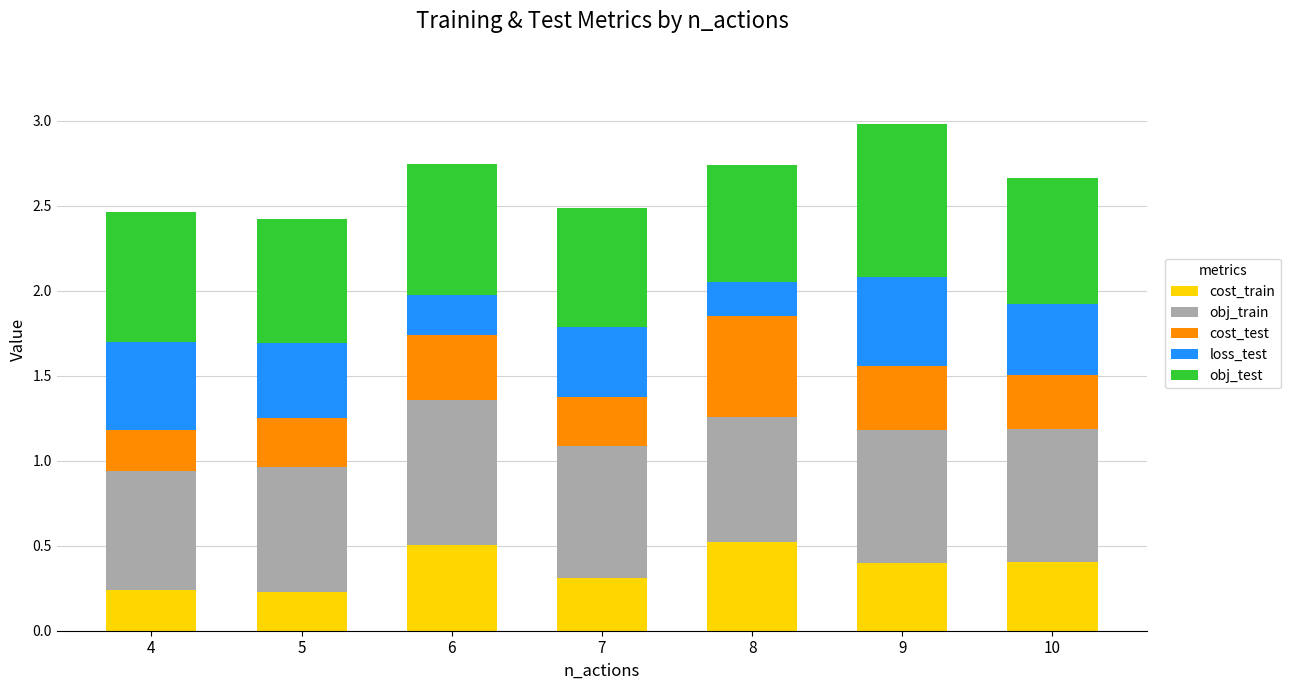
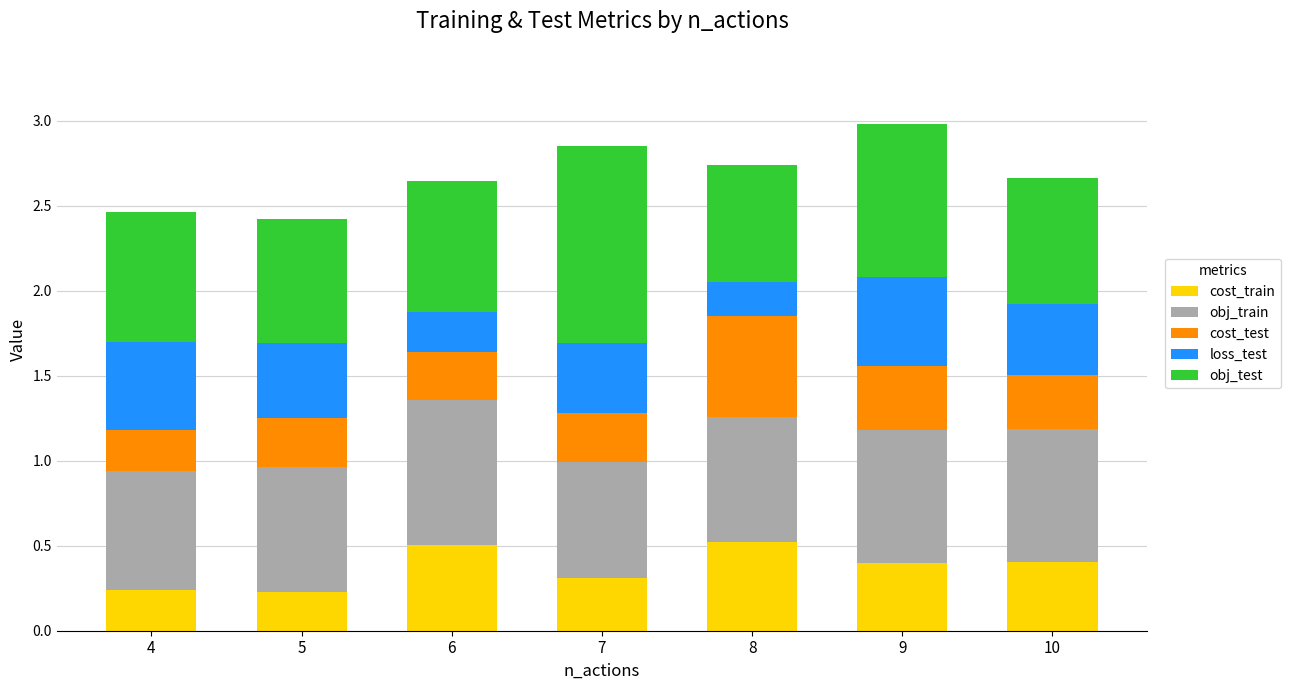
cost_test, 6: 0.38 -> 0.28
obj_train, 7: 0.78 -> 0.68
obj_test, 7: 0.70 -> 1.16
